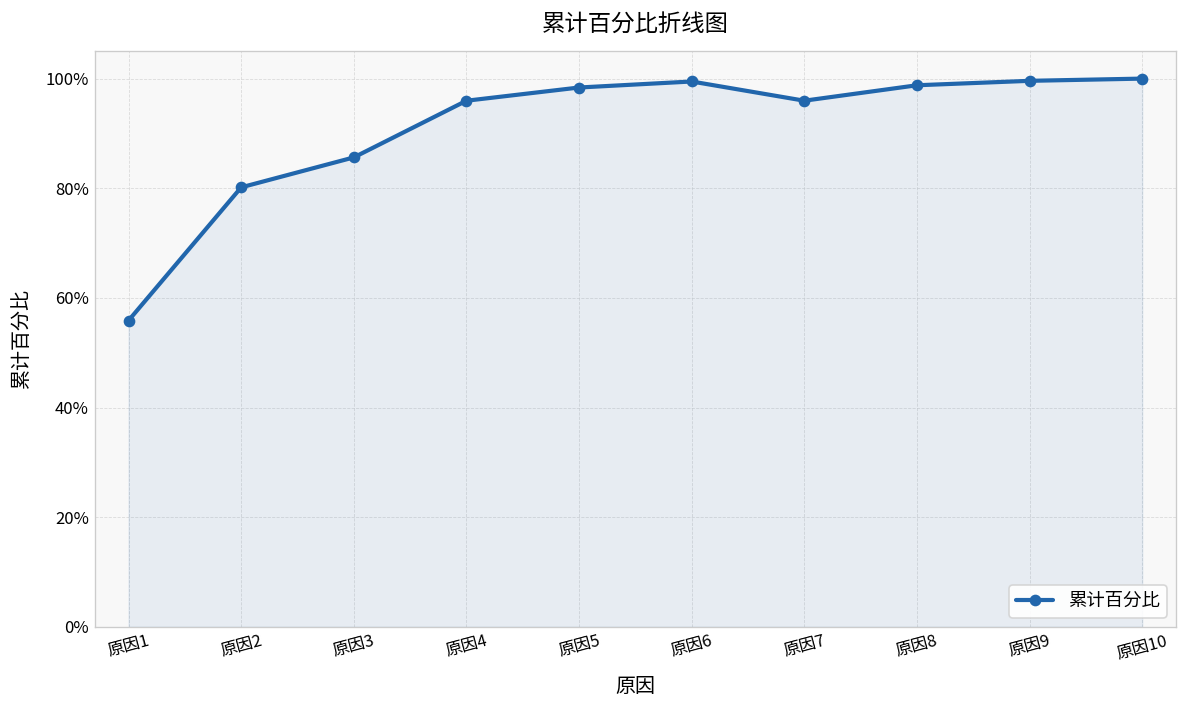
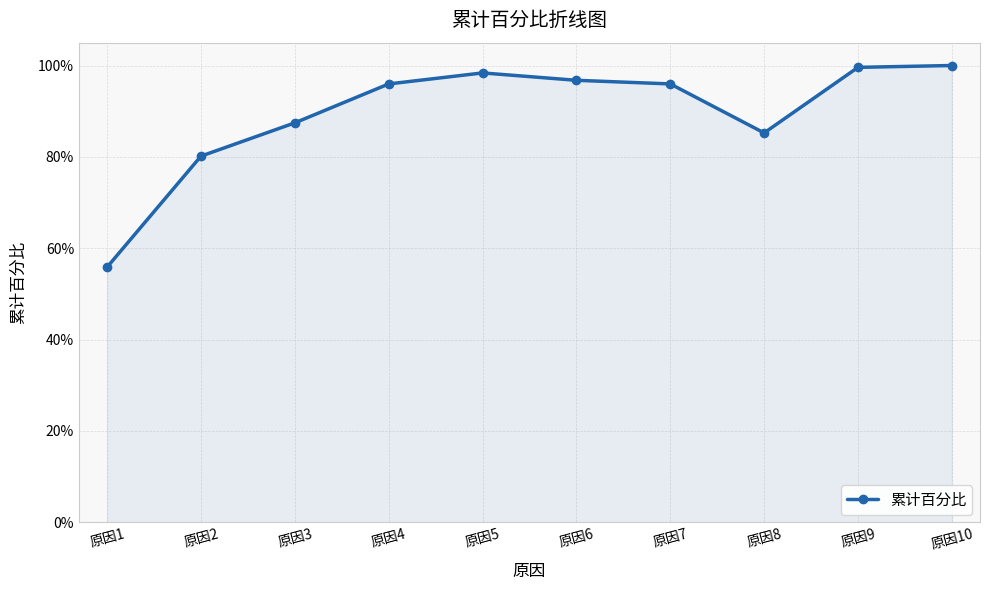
原因3: 86% -> 87%
原因6: 99% -> 97%
原因8: 99% -> 85%
